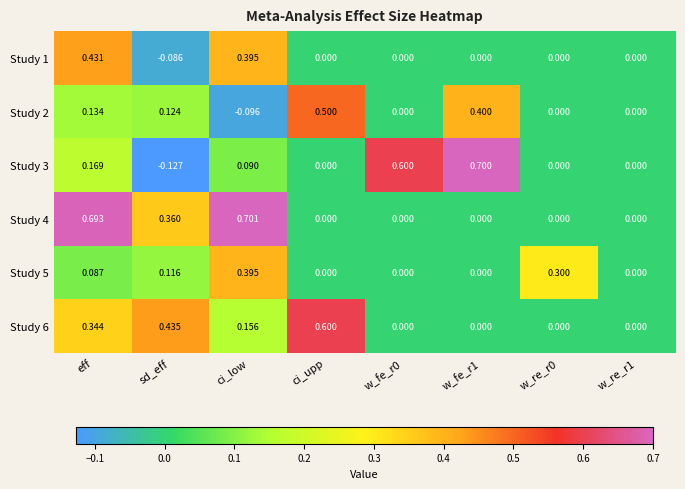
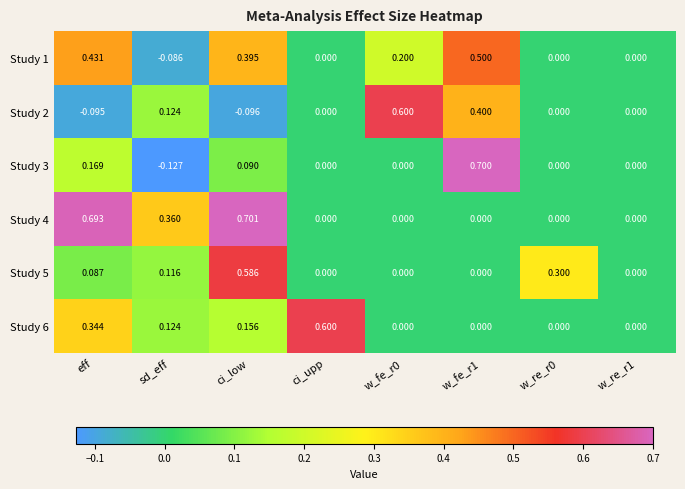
Study 1, w_fe_r0: 0.000 -> 0.200
Study 1, w_fe_r1: 0.000 -> 0.500
Study 2, eff: 0.134 -> -0.095
Study 2, ci_upp: 0.500 -> 0.000
Study 2, w_fe_r0: 0.000 -> 0.600
Study 3, w_fe_r0: 0.600 -> 0.000
Study 5, ci_low: 0.395 -> 0.586
Study 6, sd_eff: 0.435 -> 0.124
